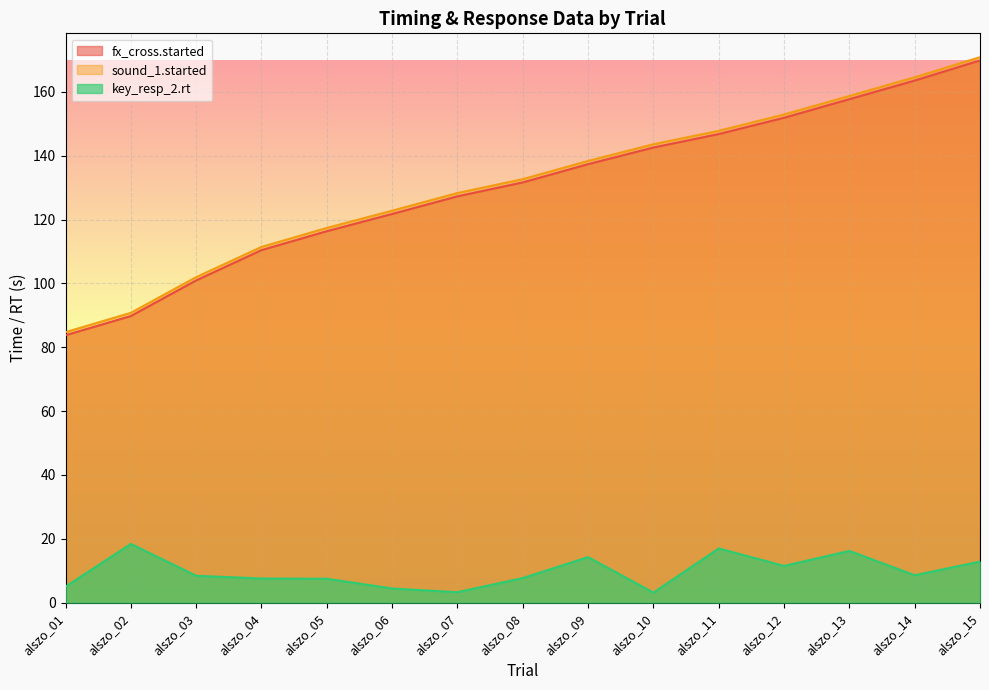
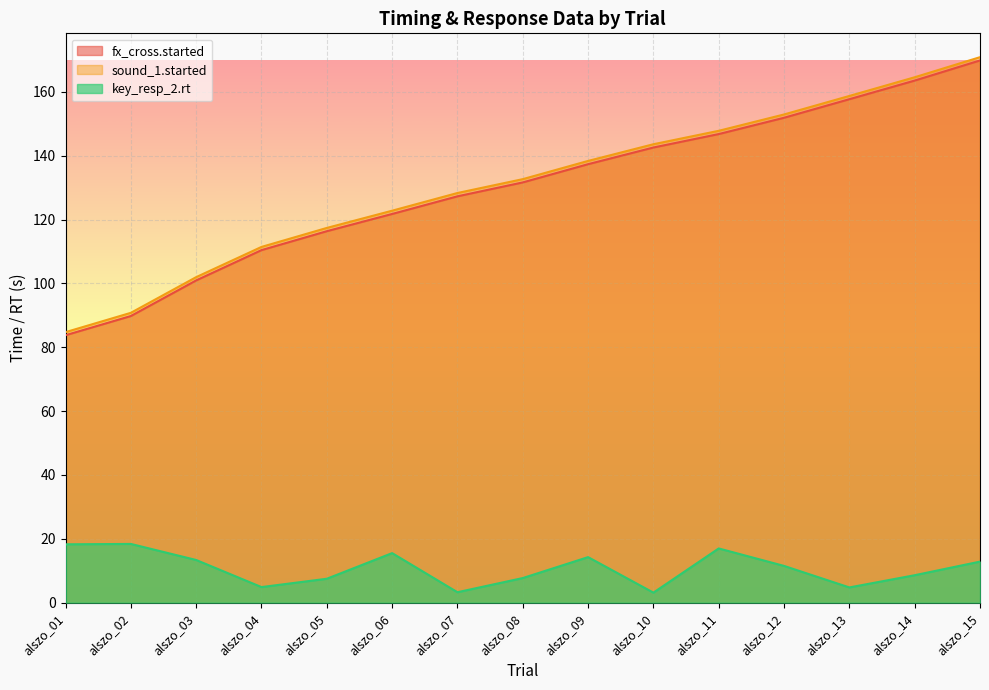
key_resp_2.rt, alszo_01: 5 -> 18
key_resp_2.rt, alszo_03: 8 -> 13
key_resp_2.rt, alszo_04: 8 -> 5
key_resp_2.rt, alszo_06: 4 -> 16
key_resp_2.rt, alszo_13: 16 -> 5
